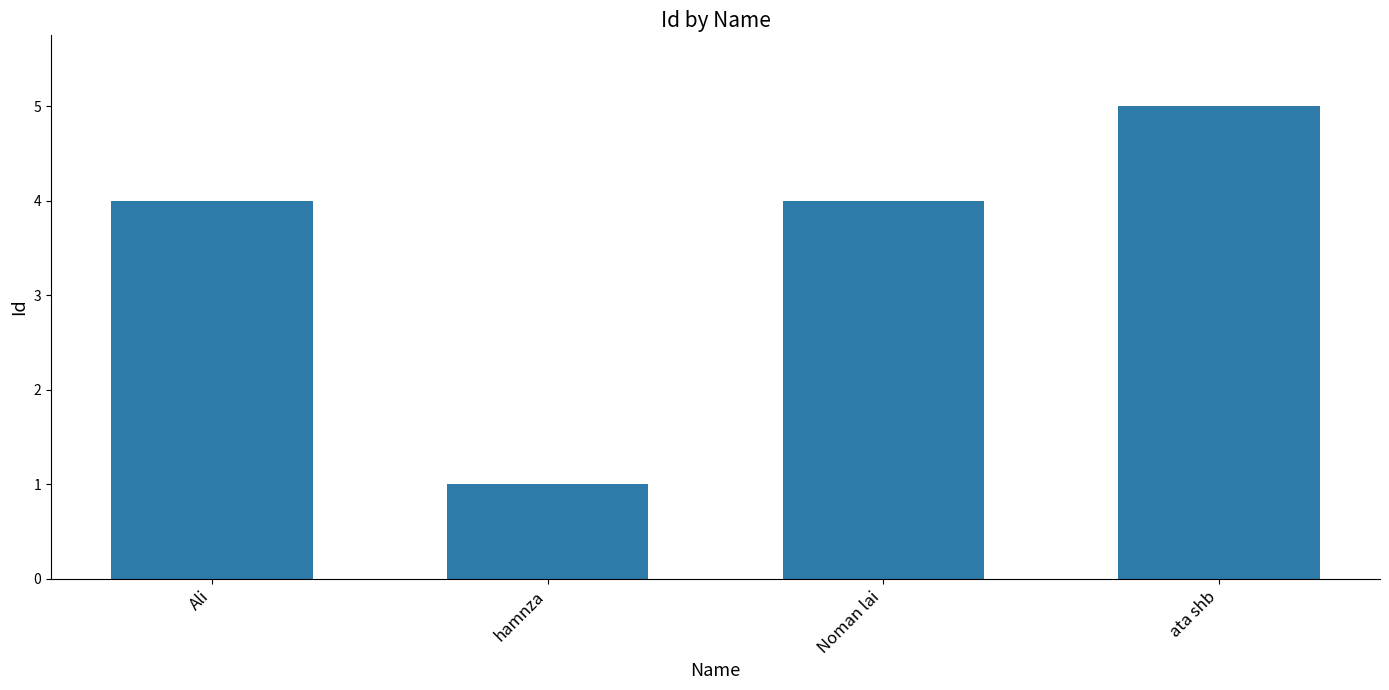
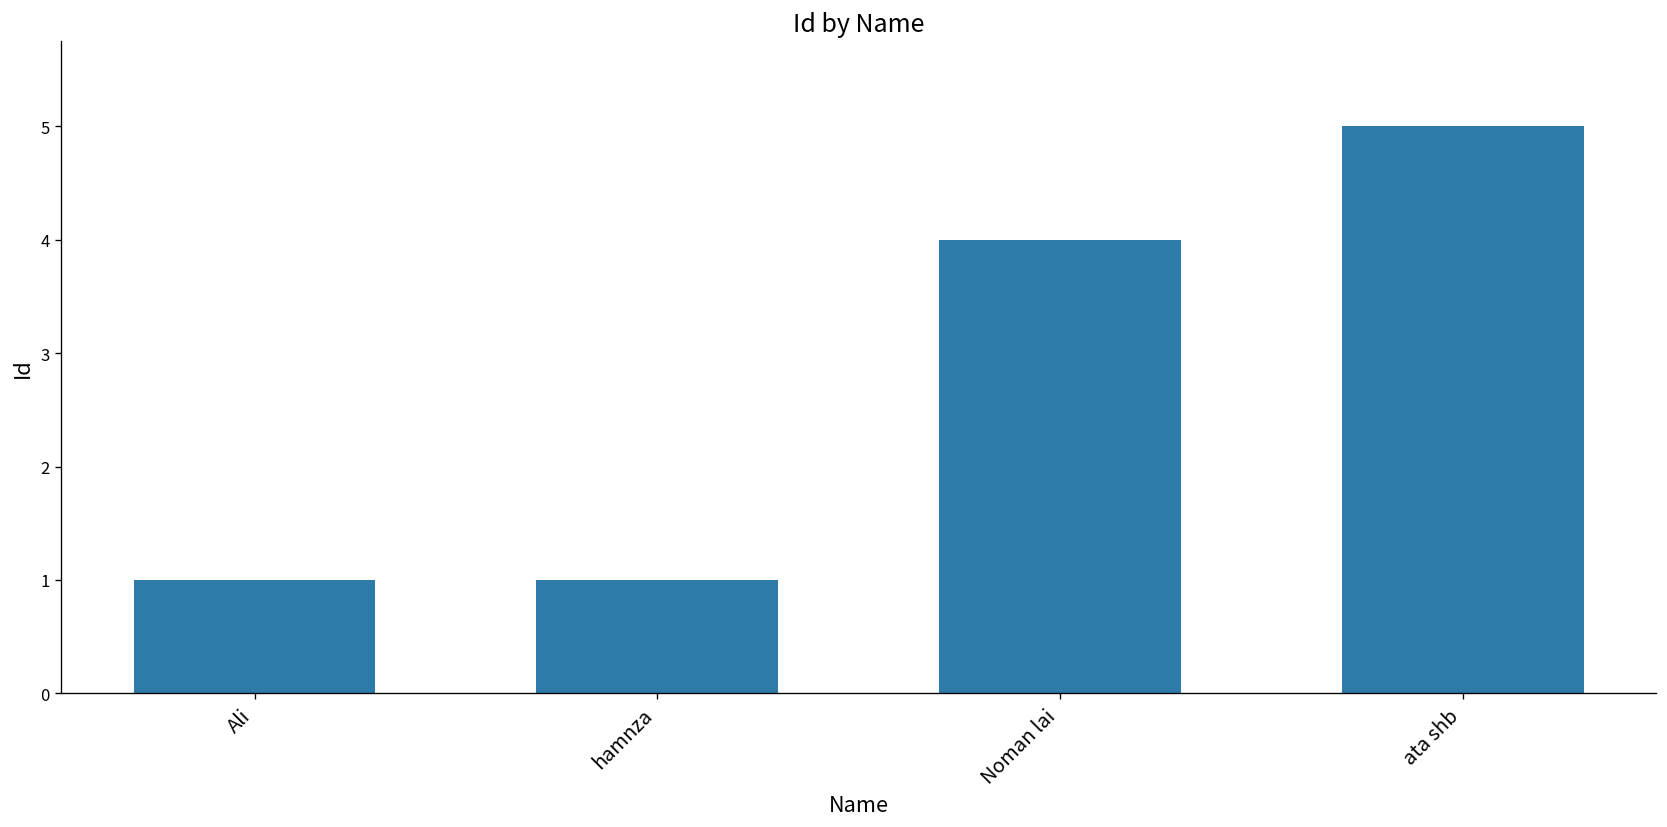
Ali: 4 -> 1
